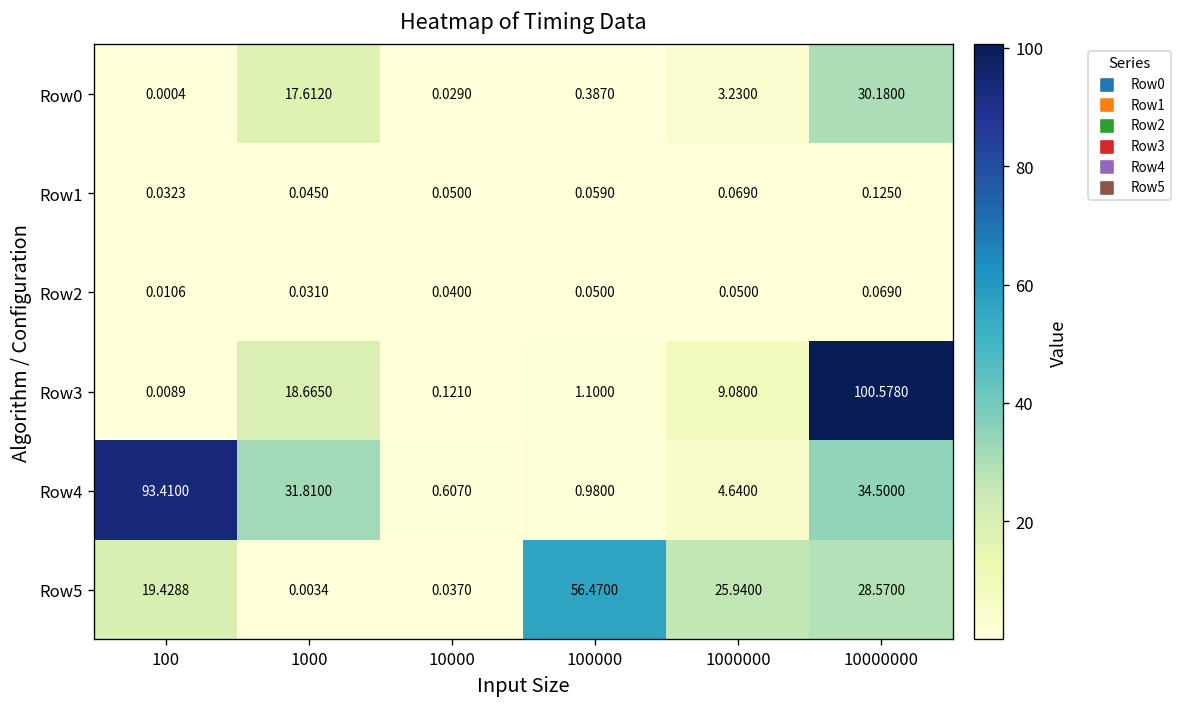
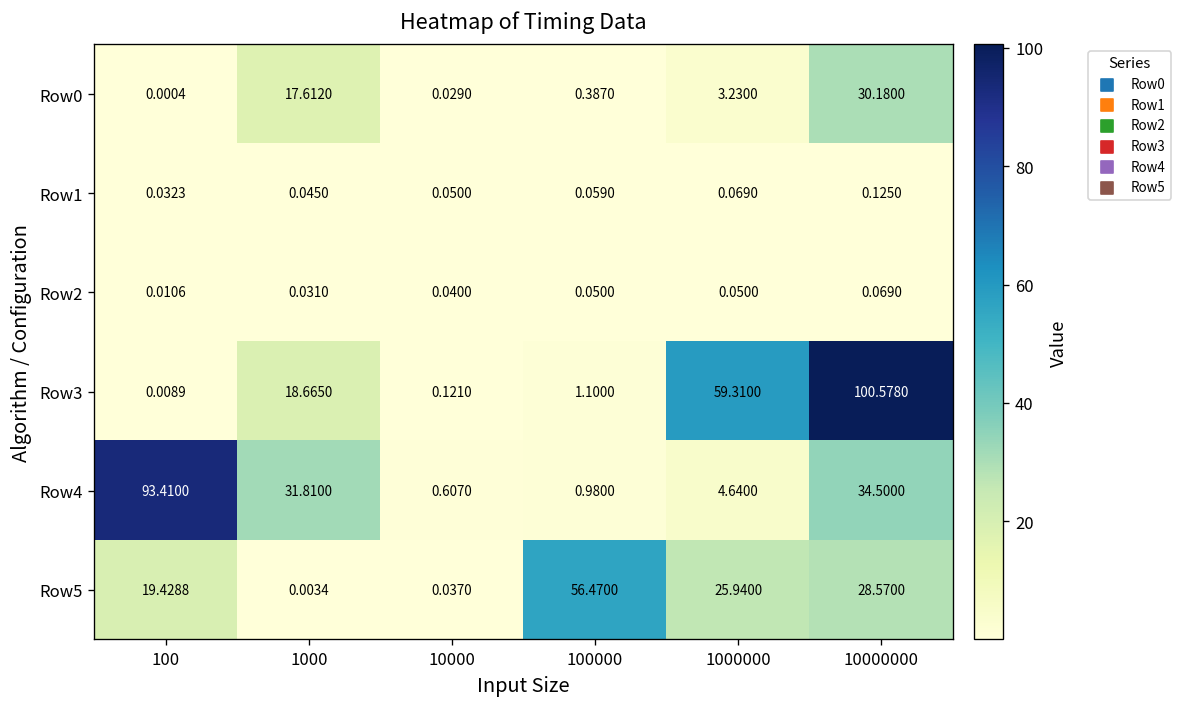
Row3, 1000000: 9.0800 -> 59.3100
